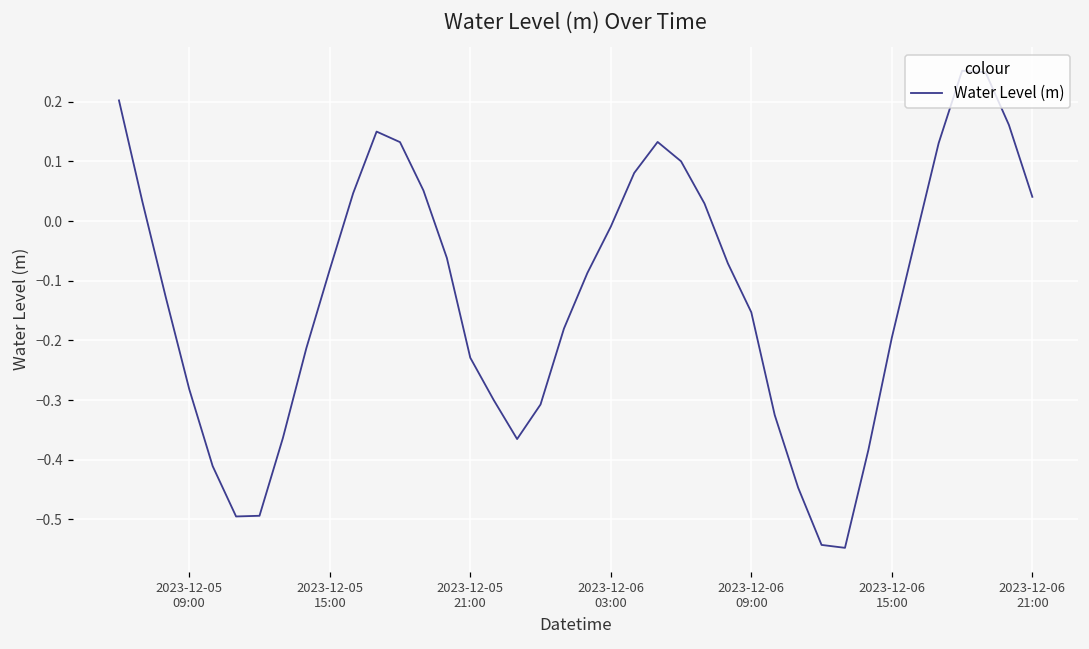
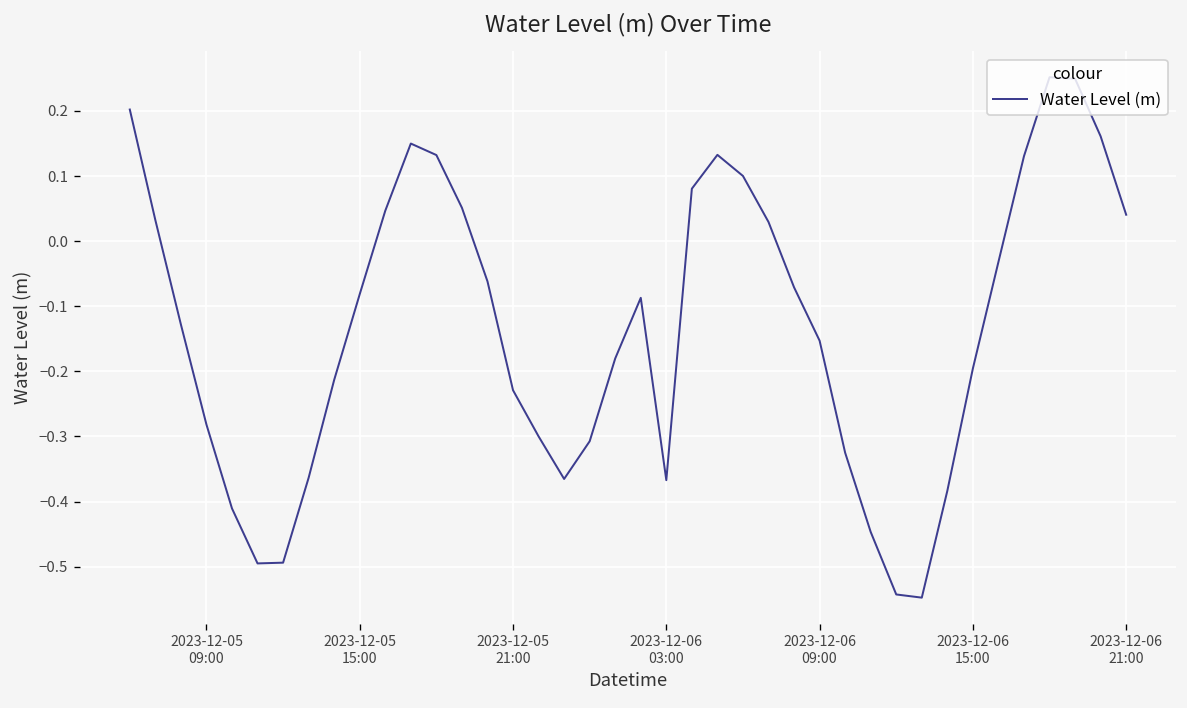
2023-12-06 03:00: -0.01 -> -0.37
